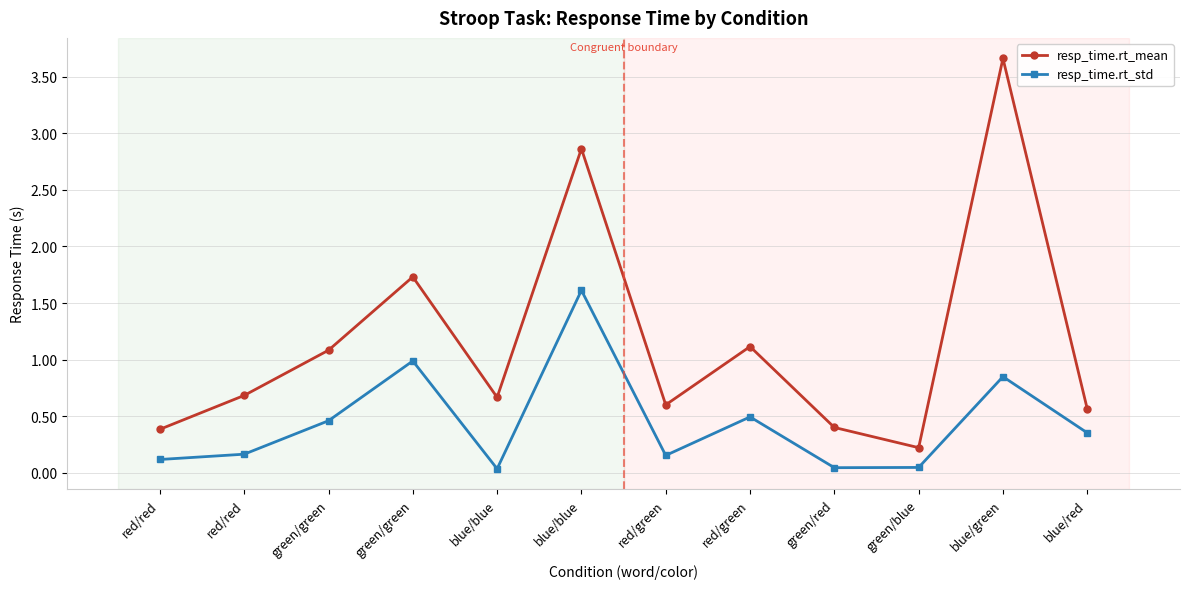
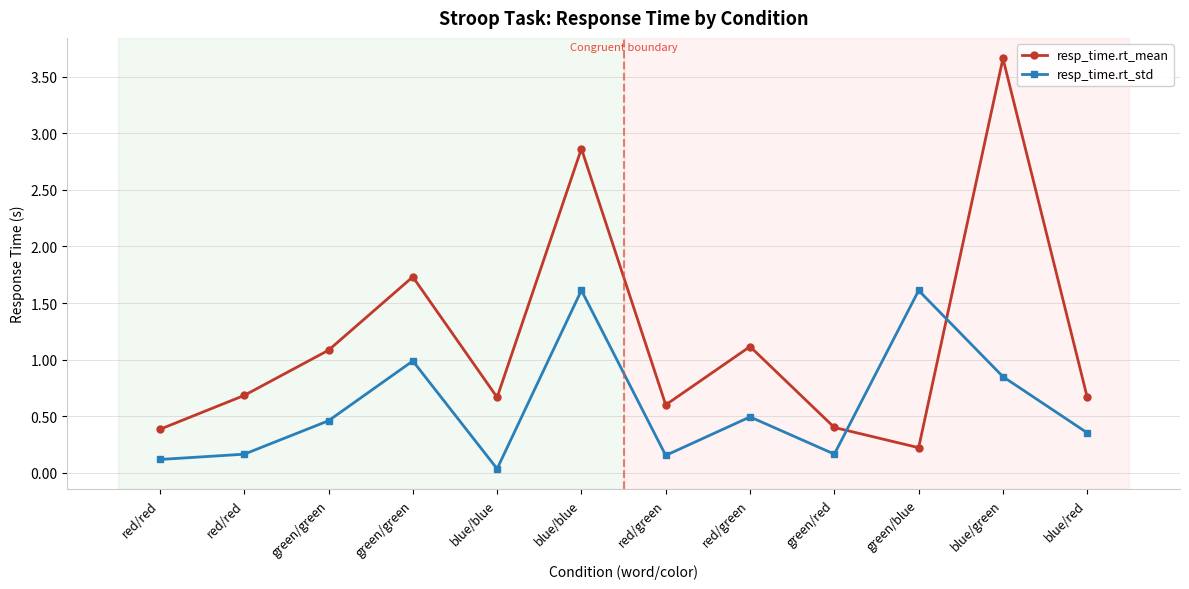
resp_time.rt_std, green/red: 0.05 -> 0.16
resp_time.rt_std, green/blue: 0.05 -> 1.61
resp_time.rt_mean, blue/red: 0.56 -> 0.67
